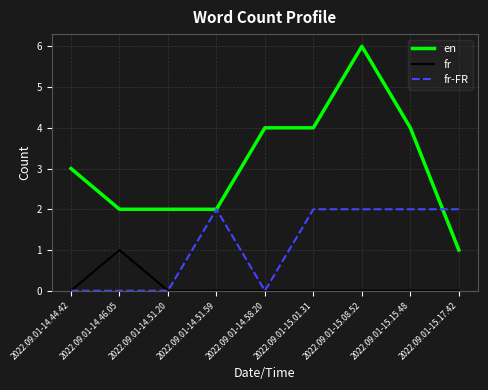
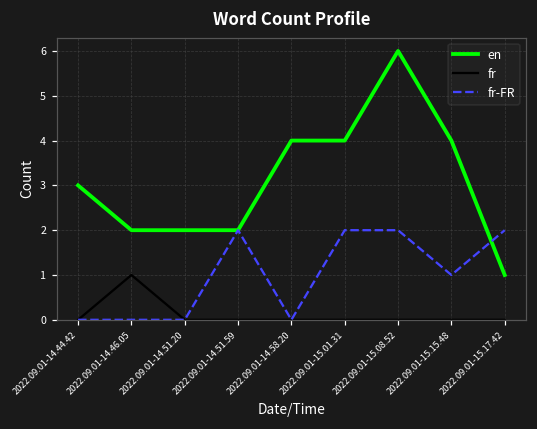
fr-FR, 2022.09.01-15.15.48: 2 -> 1
